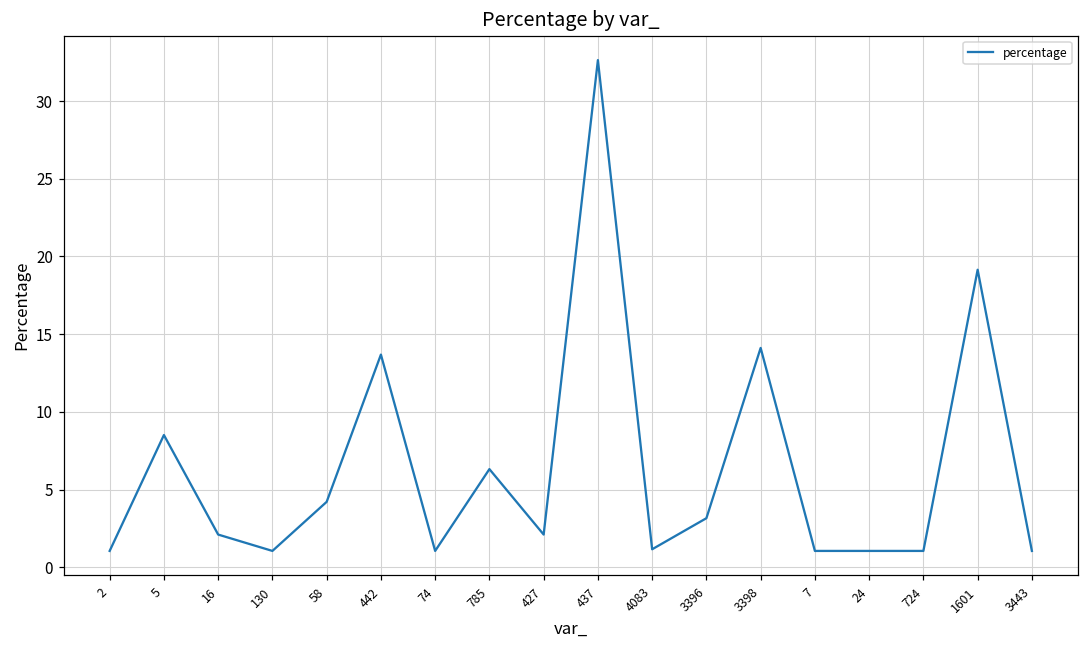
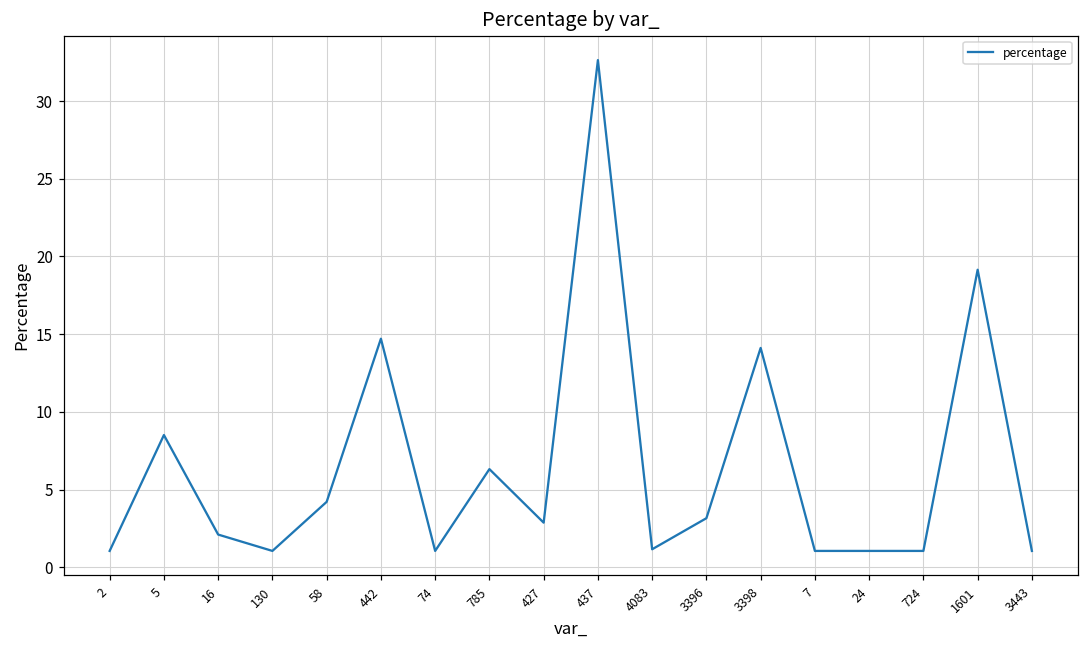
442: 13.7 -> 14.7
427: 2.1 -> 2.9
